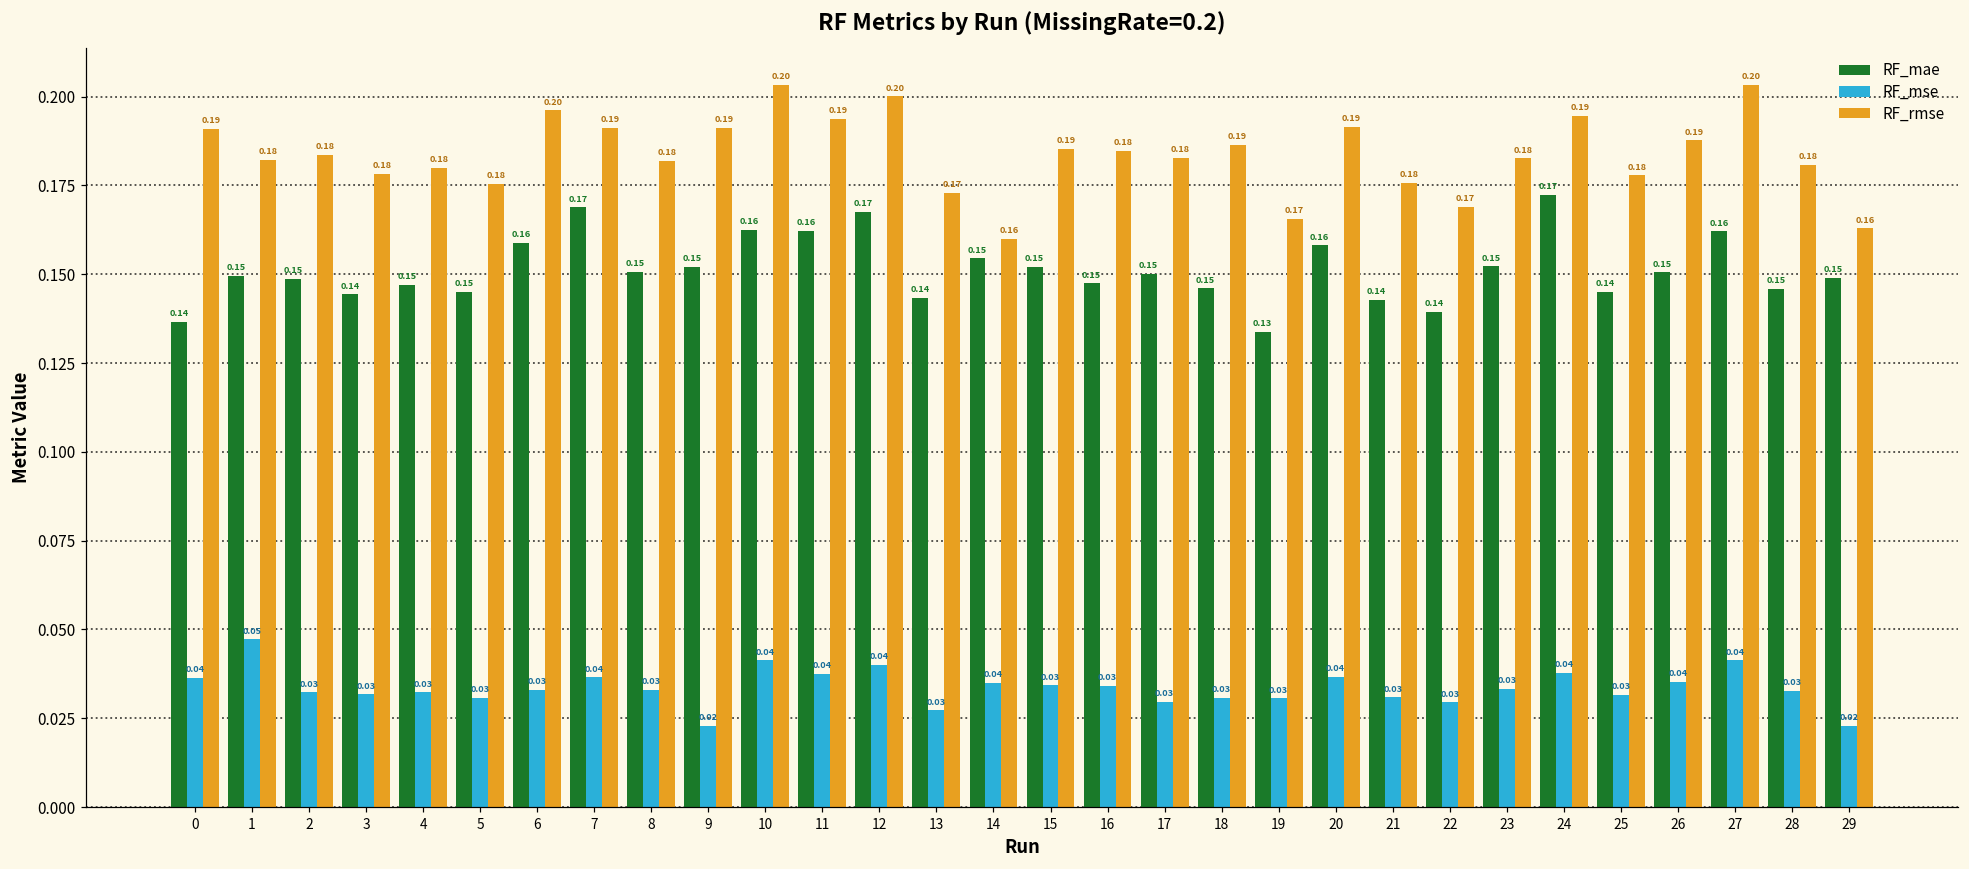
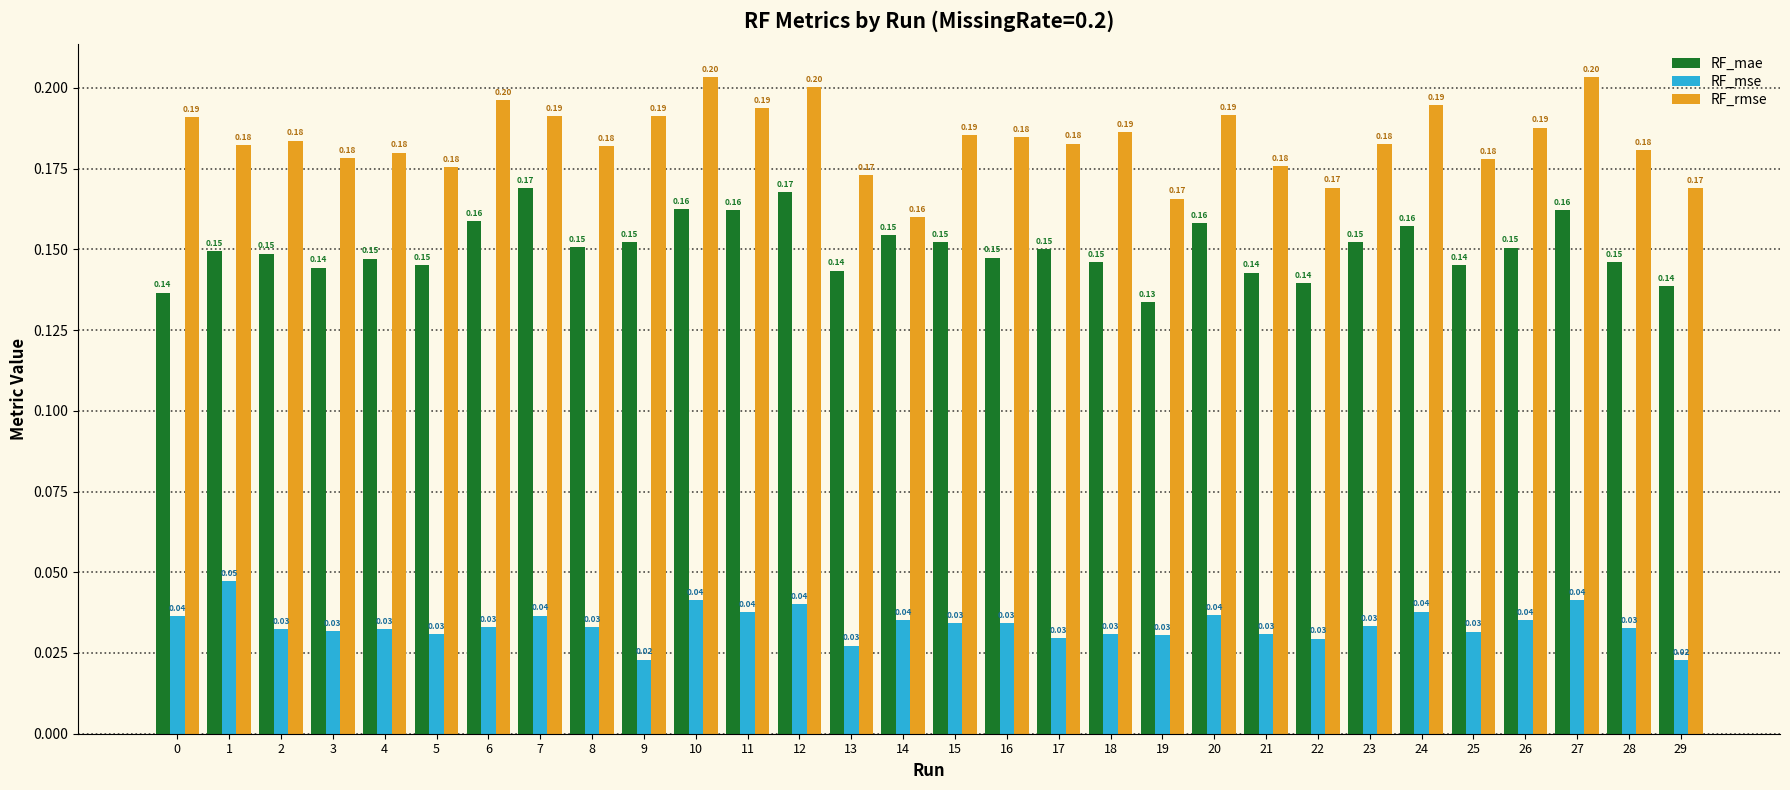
RF_mae, 24: 0.17 -> 0.16
RF_mae, 29: 0.15 -> 0.14
RF_rmse, 29: 0.16 -> 0.17
